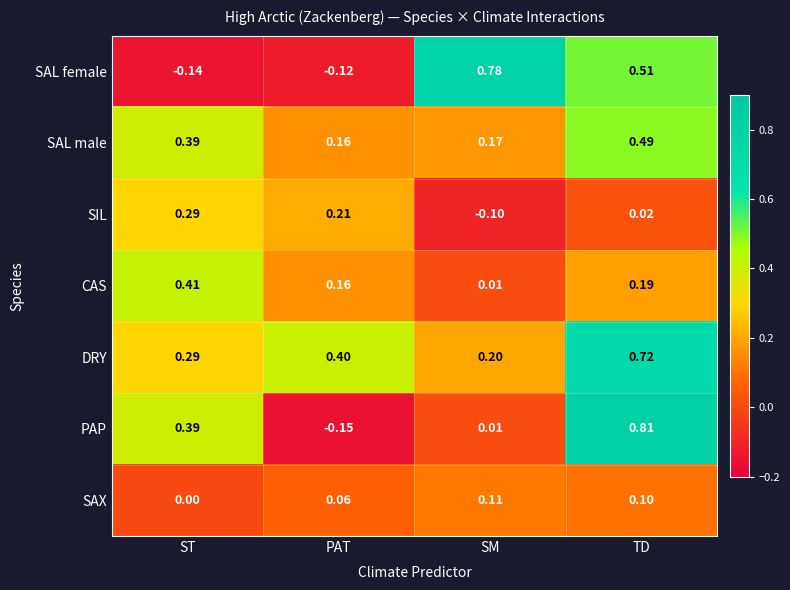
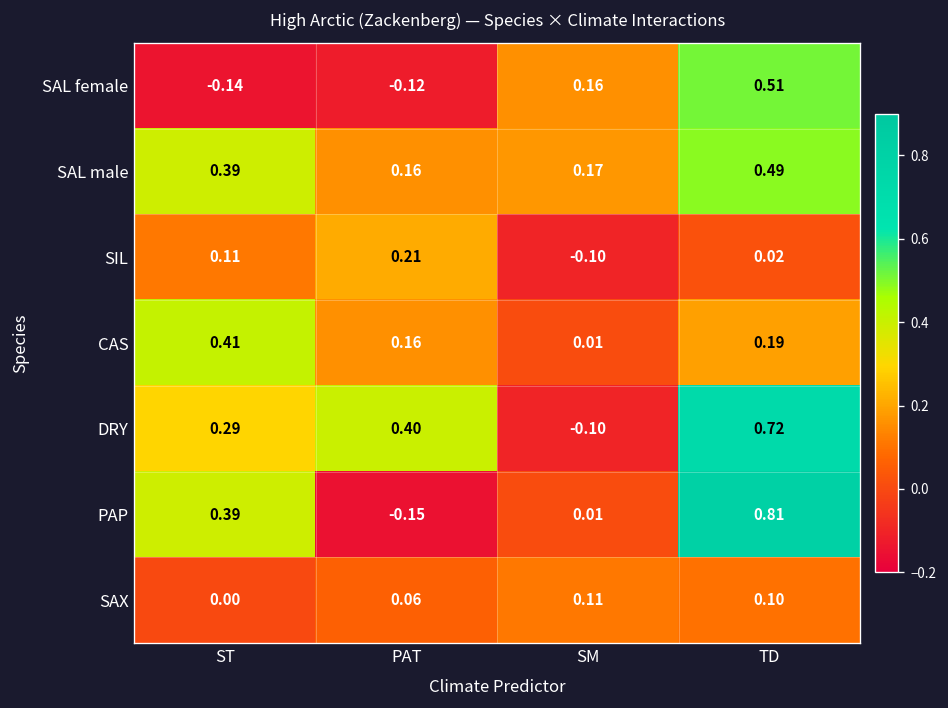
SAL female, SM: 0.78 -> 0.16
SIL, ST: 0.29 -> 0.11
DRY, SM: 0.20 -> -0.10
